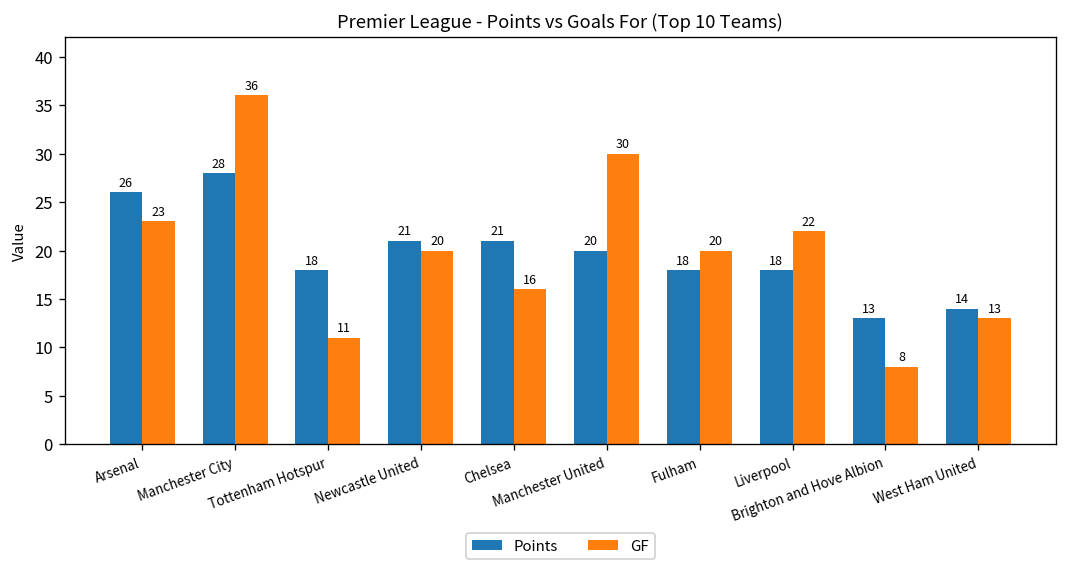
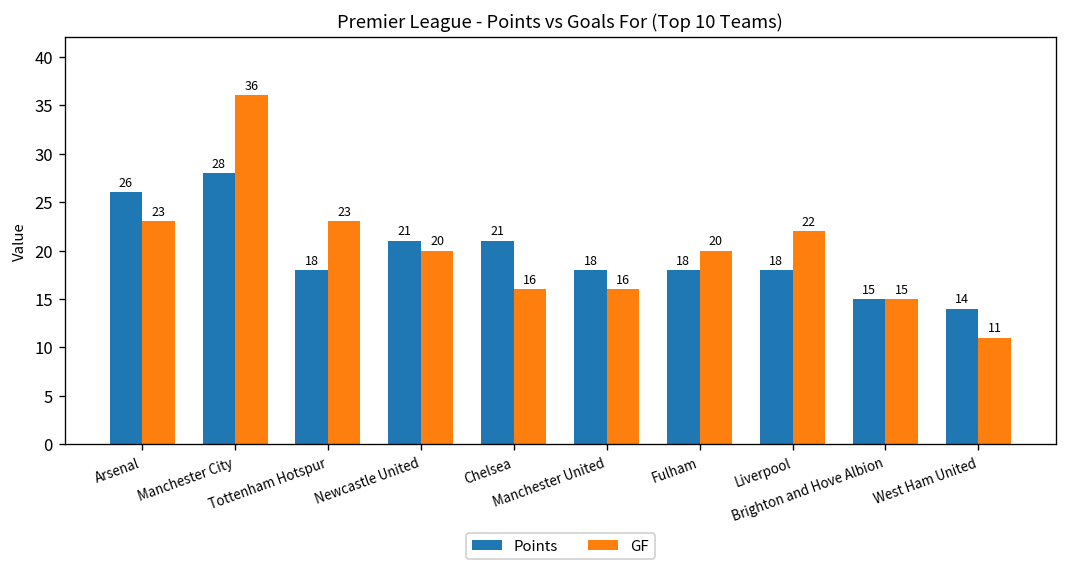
GF, Tottenham Hotspur: 11 -> 23
Points, Manchester United: 20 -> 18
GF, Manchester United: 30 -> 16
Points, Brighton and Hove Albion: 13 -> 15
GF, Brighton and Hove Albion: 8 -> 15
GF, West Ham United: 13 -> 11
